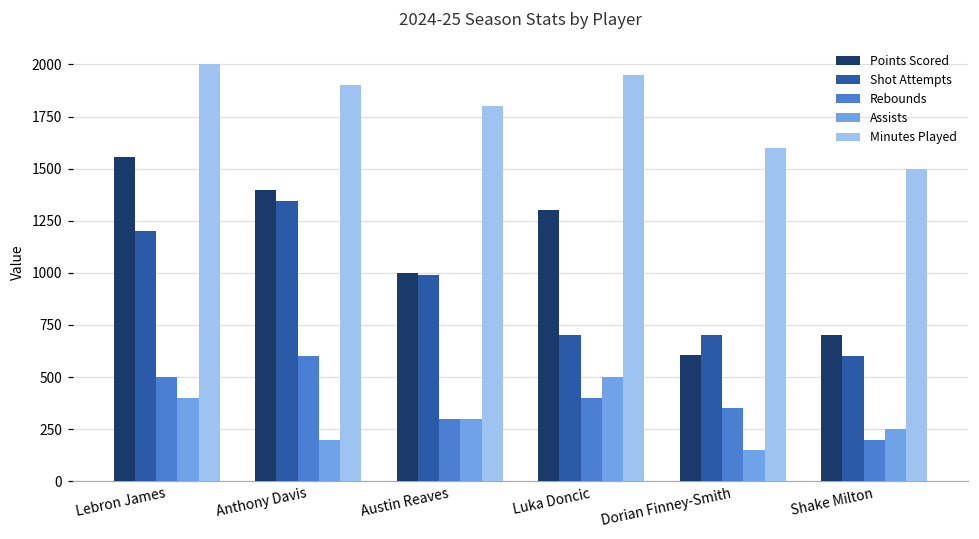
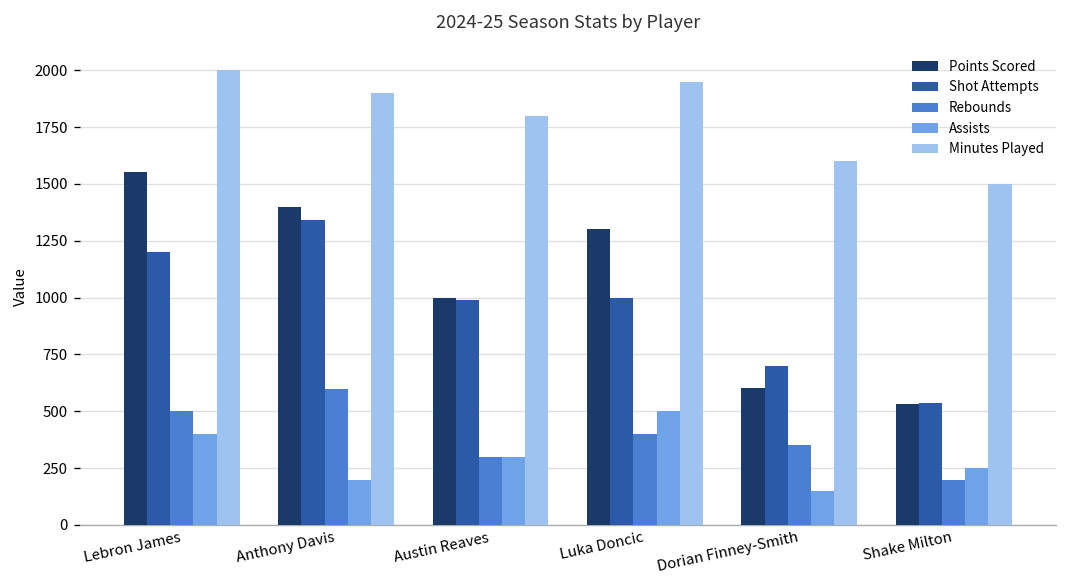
Shot Attempts, Luka Doncic: 700 -> 1000
Points Scored, Shake Milton: 700 -> 530
Shot Attempts, Shake Milton: 600 -> 540
